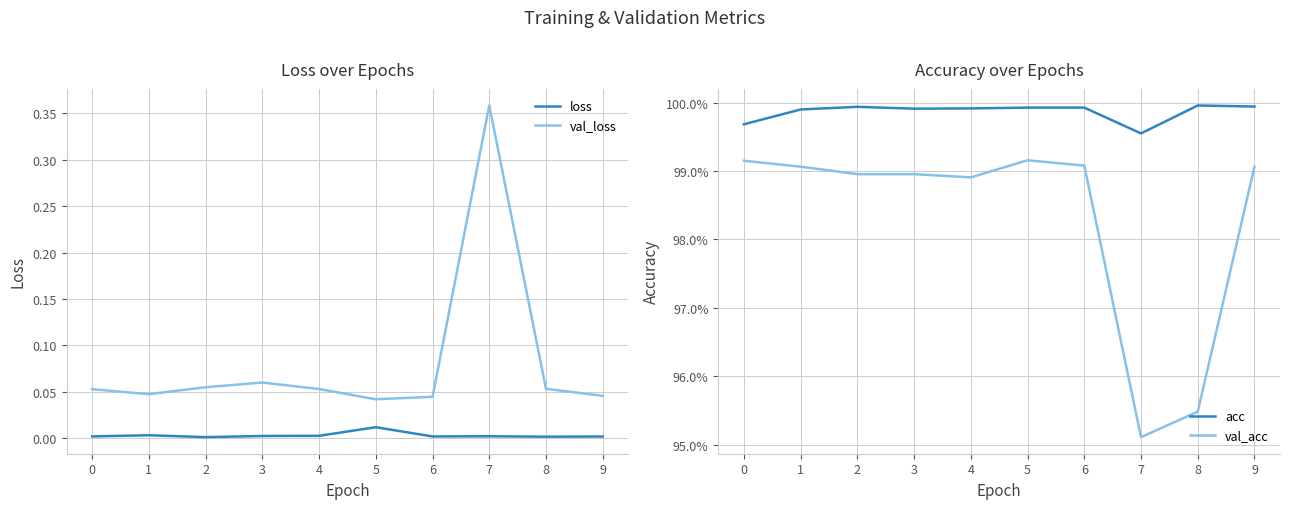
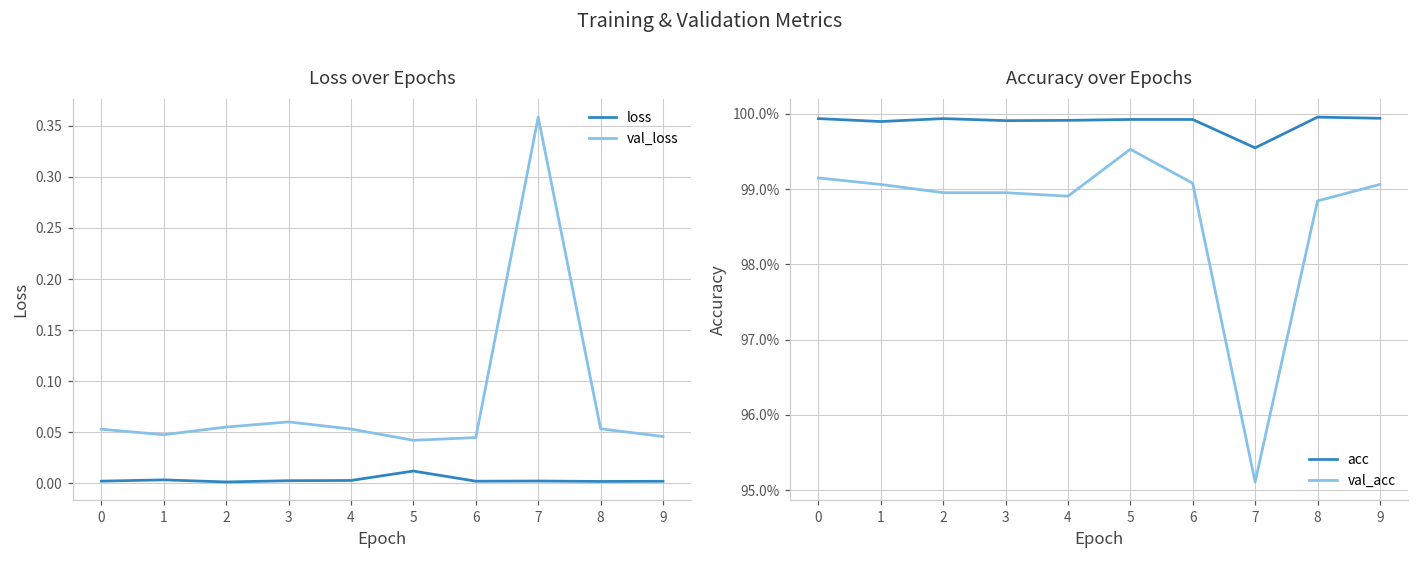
Accuracy over Epochs, acc, 0: 99.7% -> 99.9%
Accuracy over Epochs, val_acc, 5: 99.2% -> 99.5%
Accuracy over Epochs, val_acc, 8: 95.5% -> 98.8%
